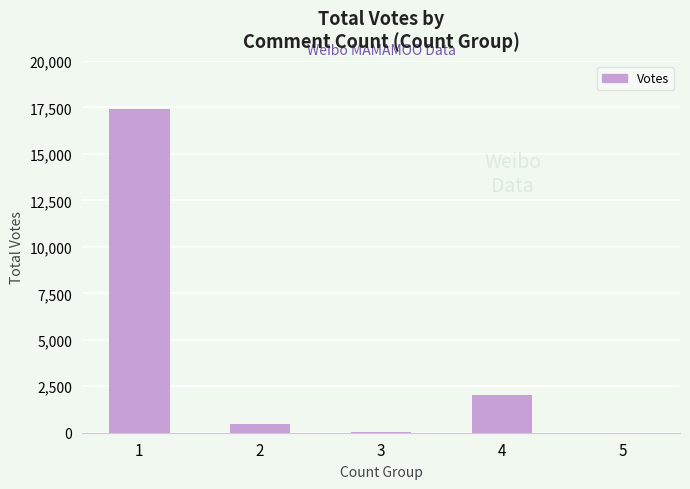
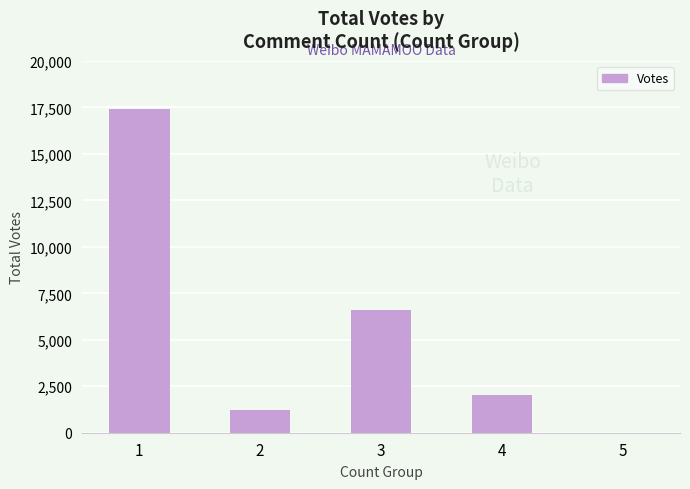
2: 500 -> 1,200
3: 0 -> 6,600
